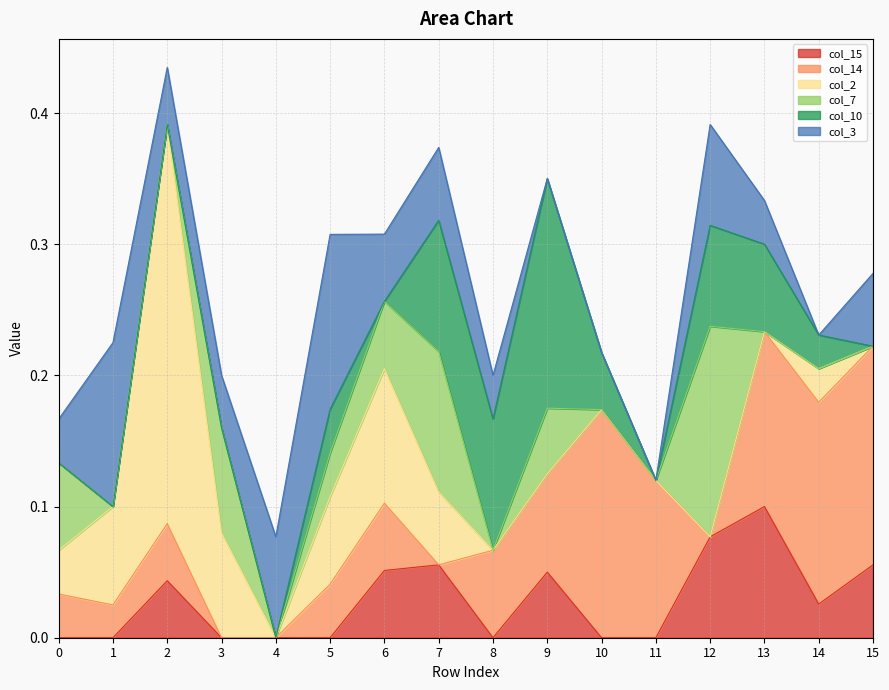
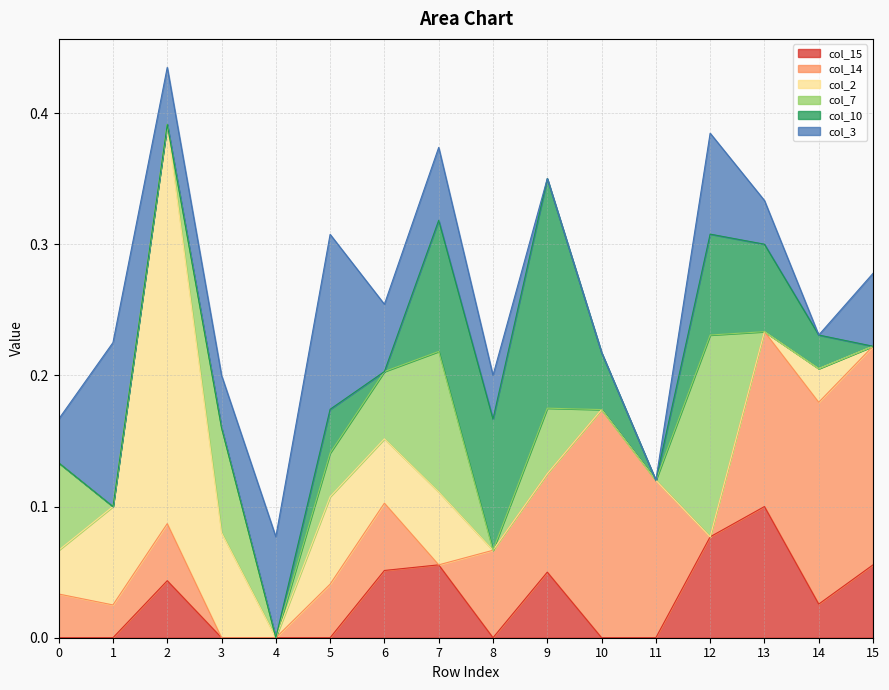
col_2, 6: 0.103 -> 0.049
col_7, 12: 0.161 -> 0.154
